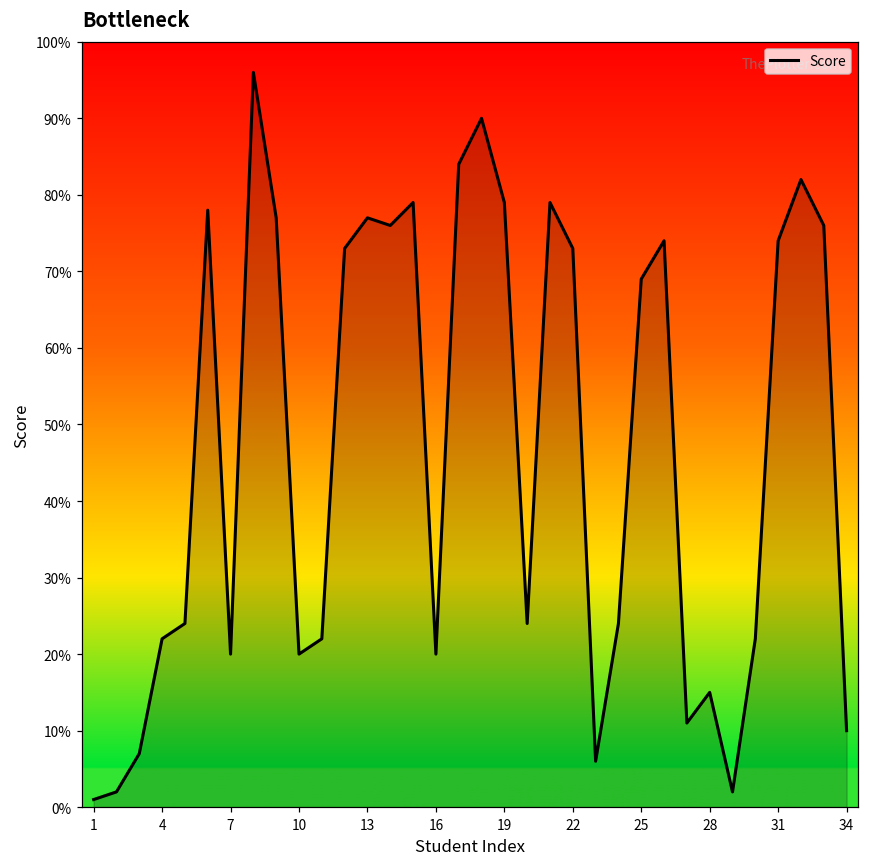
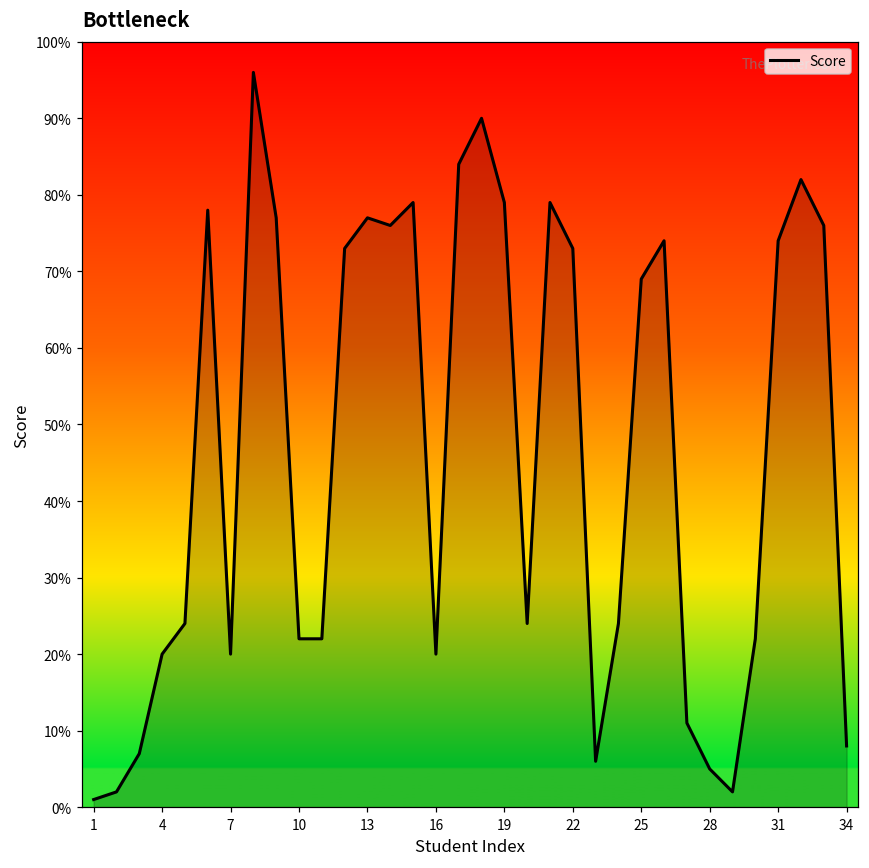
4: 22% -> 20%
10: 20% -> 22%
28: 15% -> 5%
34: 10% -> 8%
